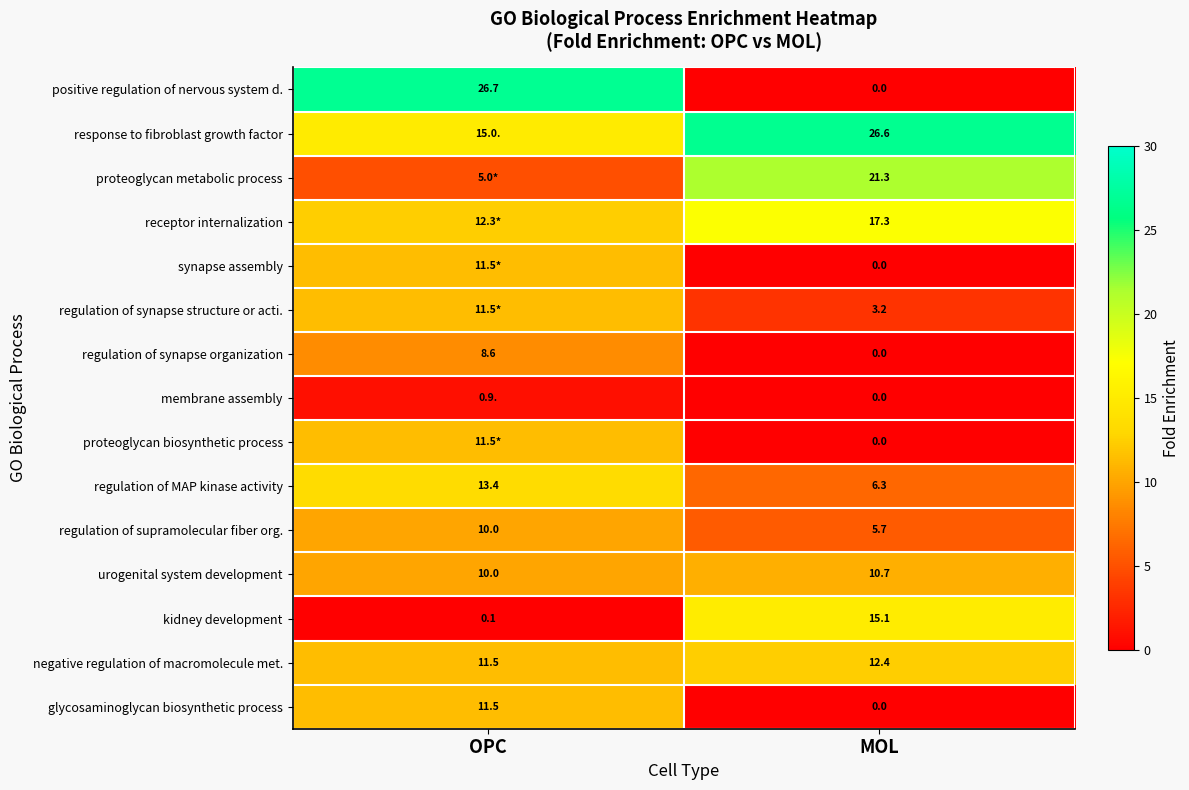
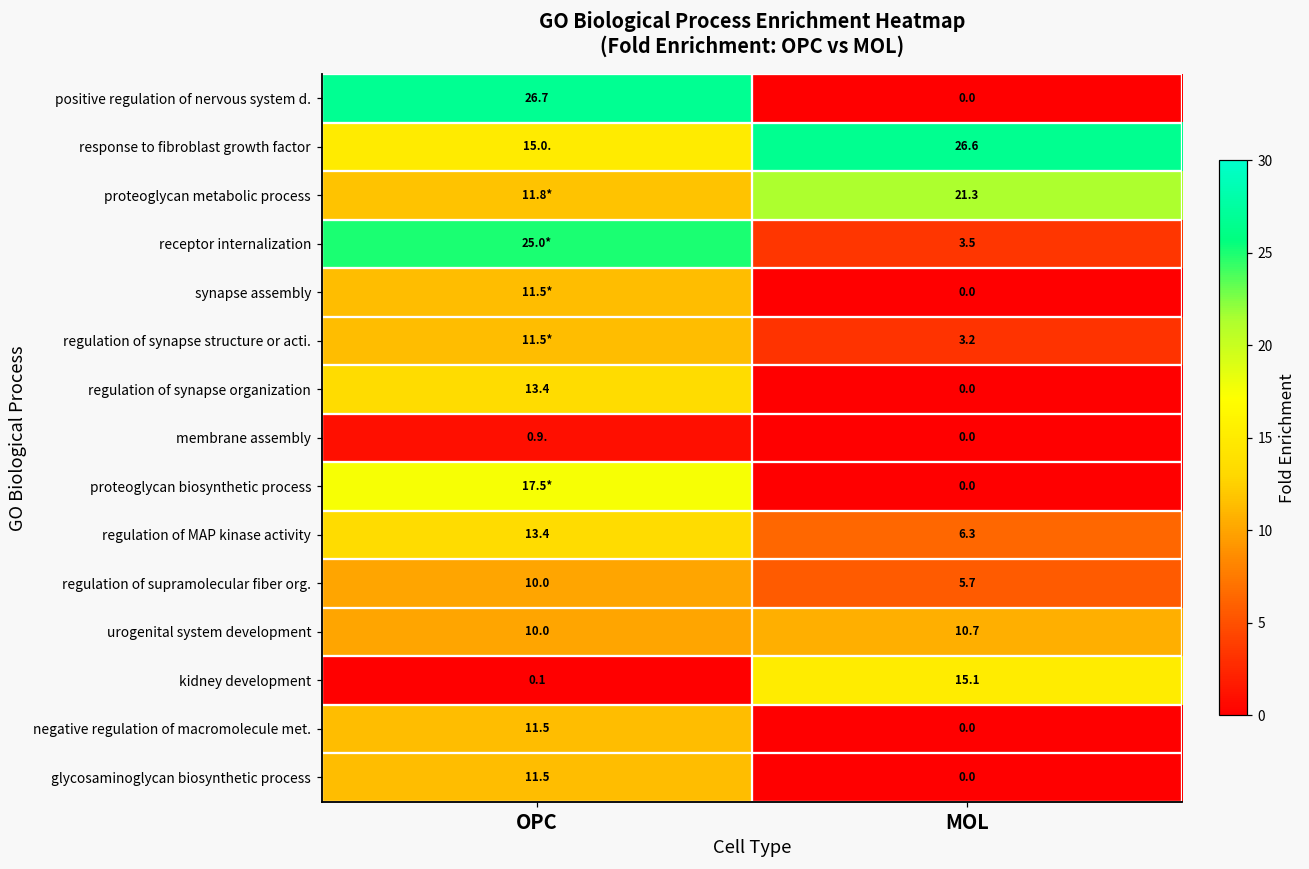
proteoglycan metabolic process, OPC: 5.0* -> 11.8*
receptor internalization, OPC: 12.3* -> 25.0*
receptor internalization, MOL: 17.3 -> 3.5
regulation of synapse organization, OPC: 8.6 -> 13.4
proteoglycan biosynthetic process, OPC: 11.5* -> 17.5*
negative regulation of macromolecule met., MOL: 12.4 -> 0.0
